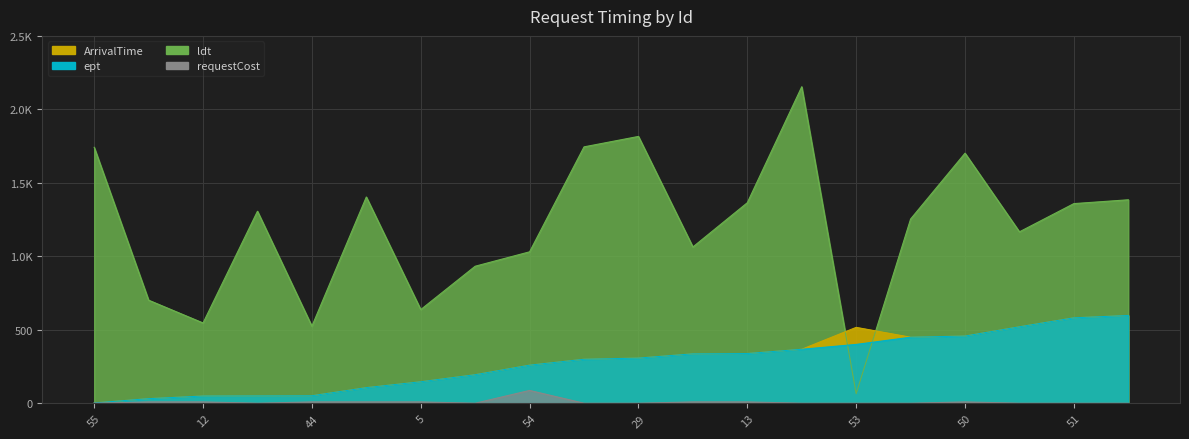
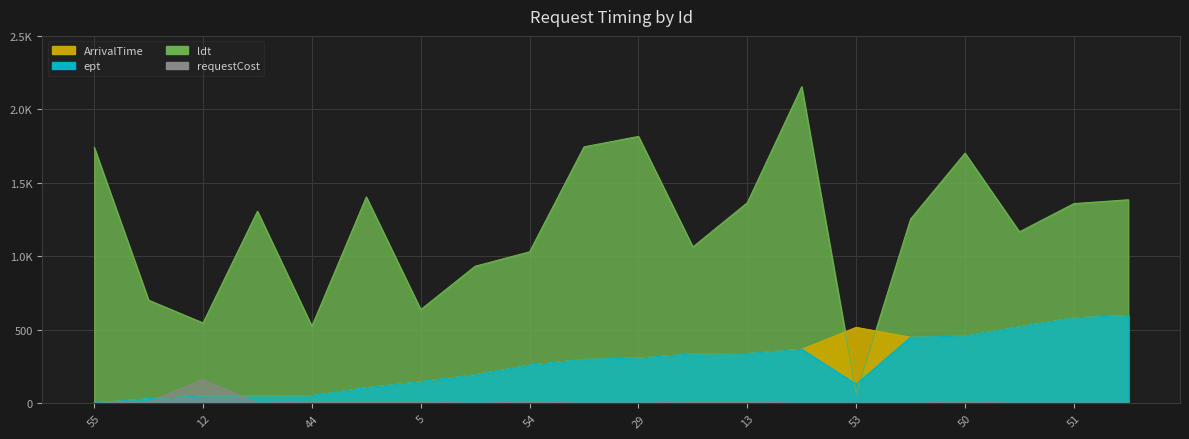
requestCost, 12: 10 -> 160
requestCost, 54: 90 -> 10
ept, 53: 400 -> 130
